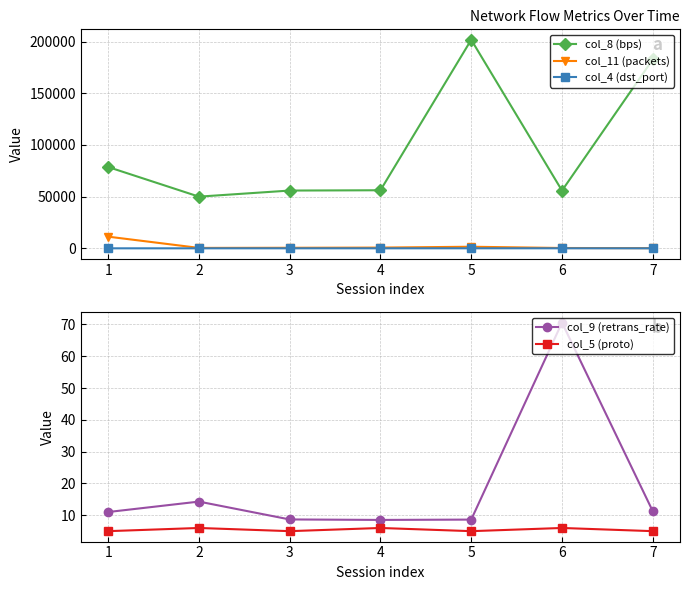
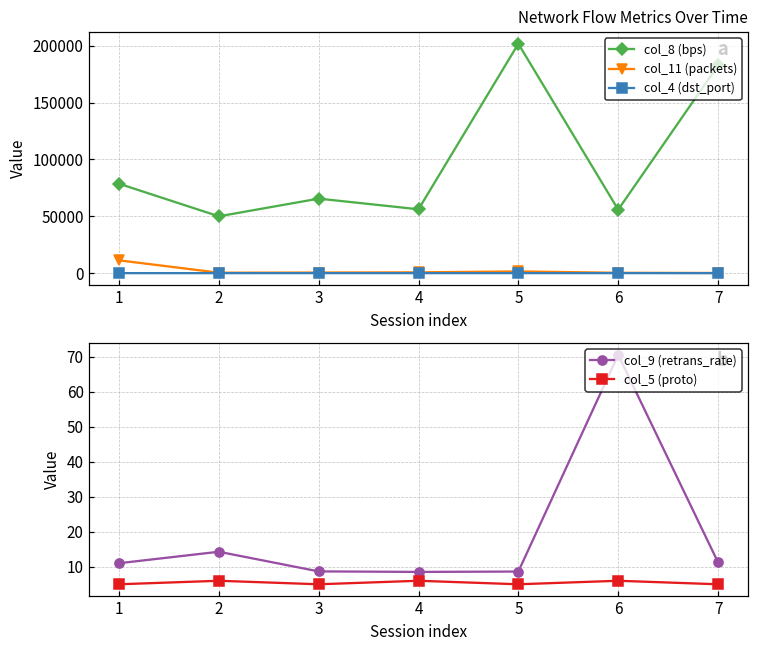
Network Flow Metrics Over Time, col_8 (bps), 3: 56000 -> 66000
